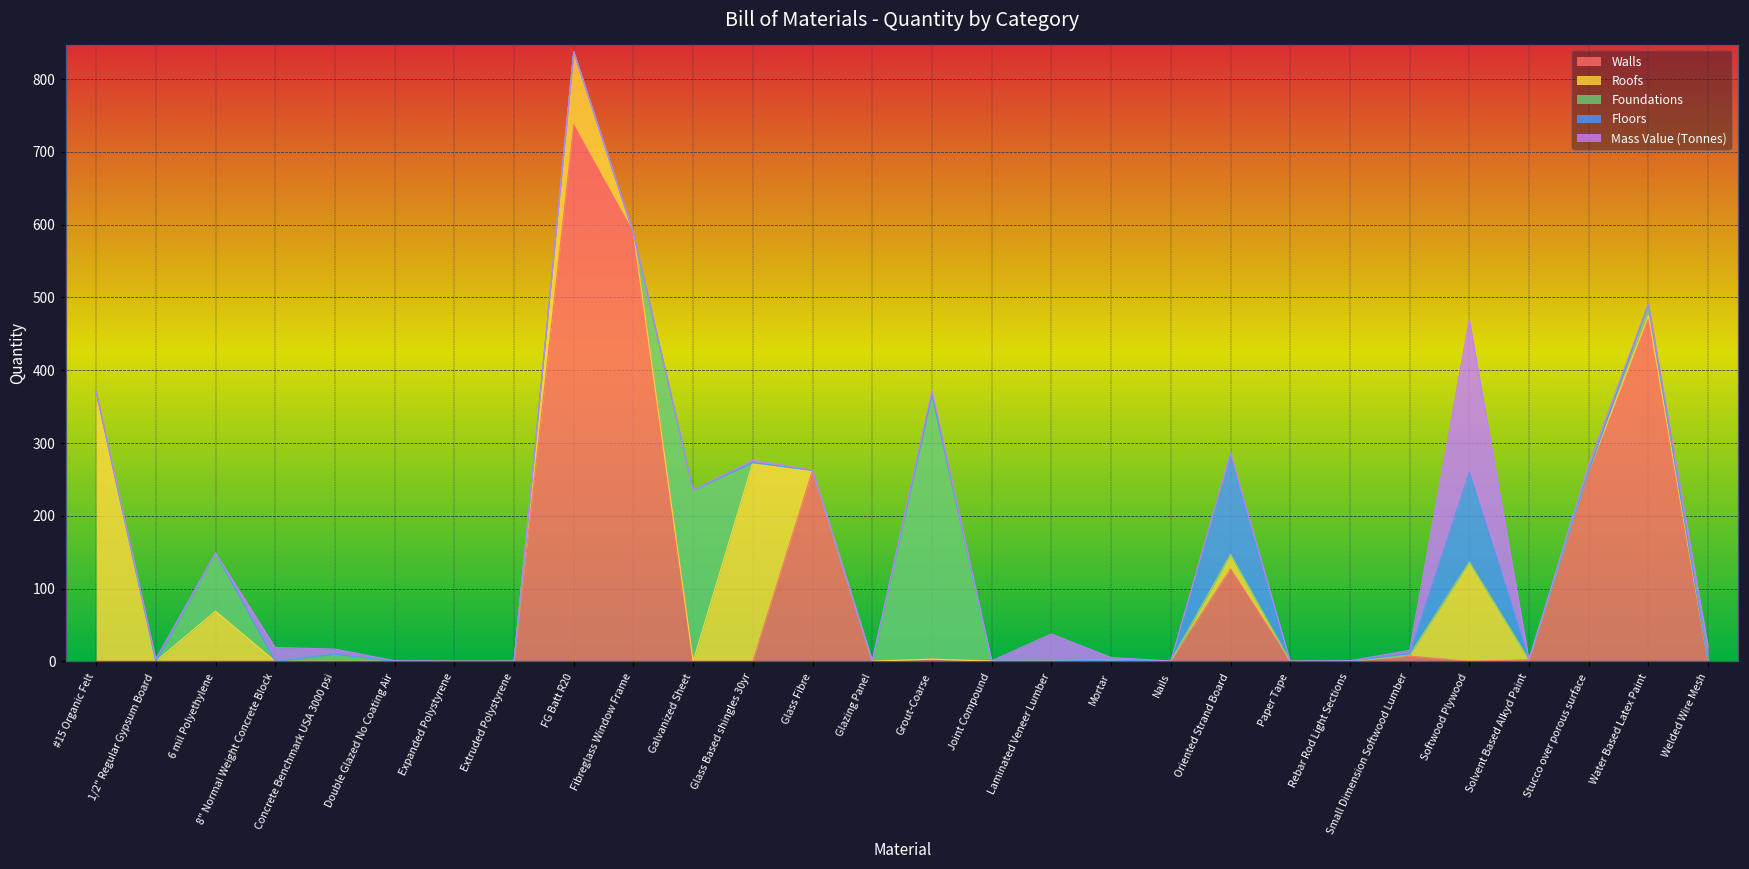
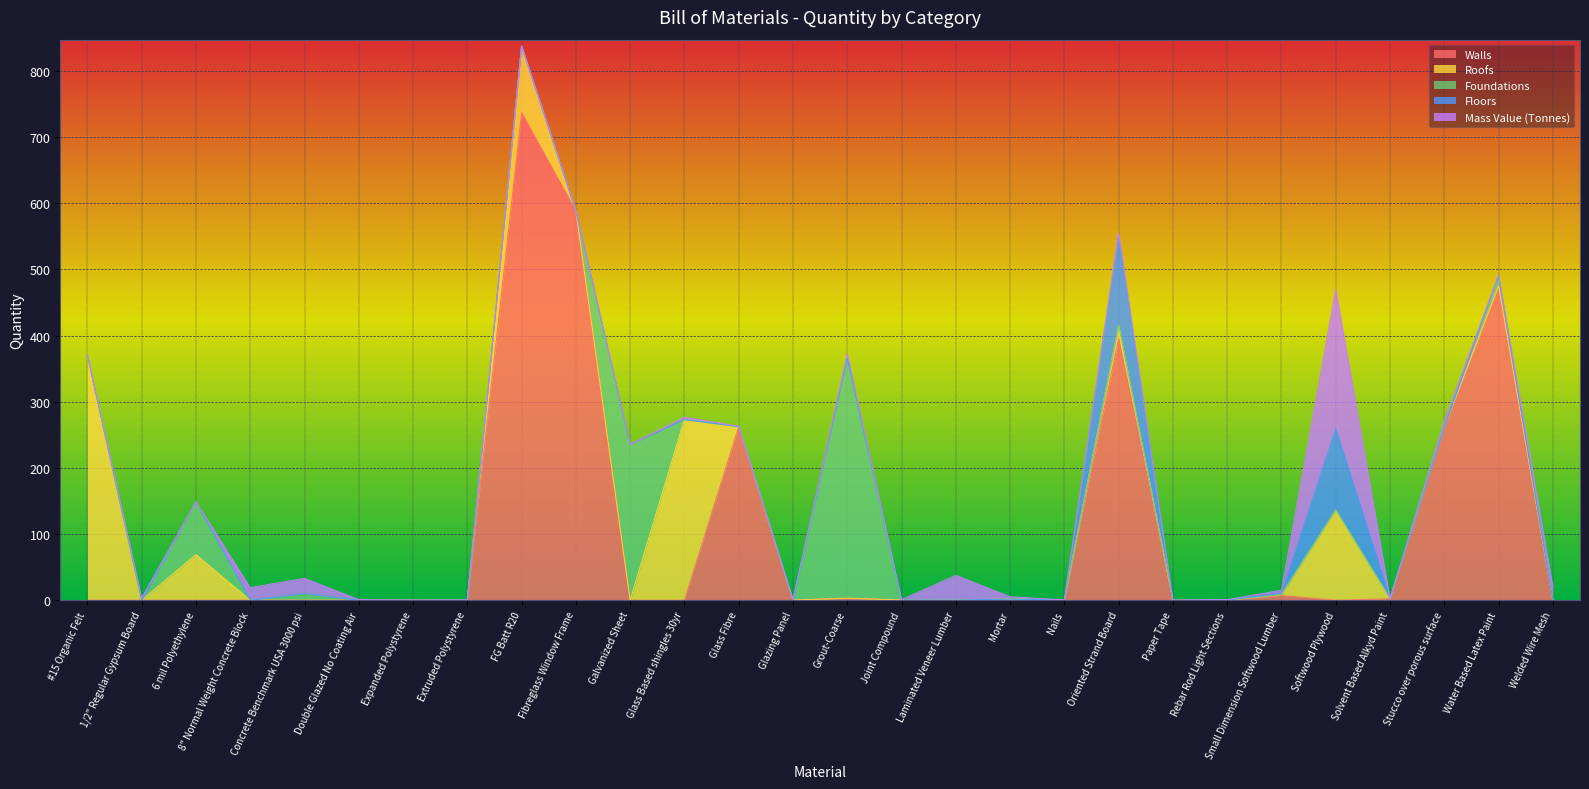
Mass Value (Tonnes), Concrete Benchmark USA 3000 psi: 10 -> 20
Walls, Oriented Strand Board: 130 -> 400
